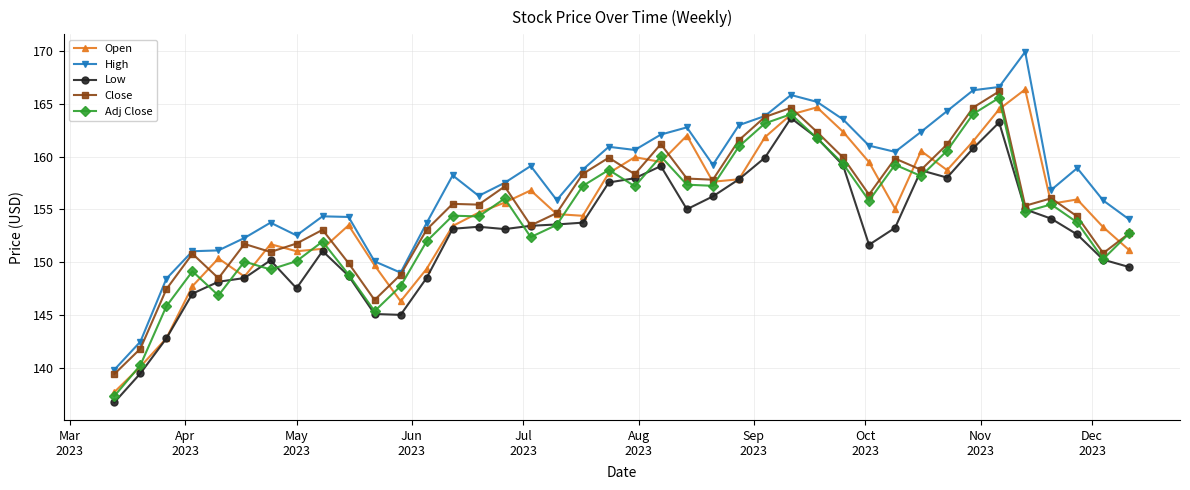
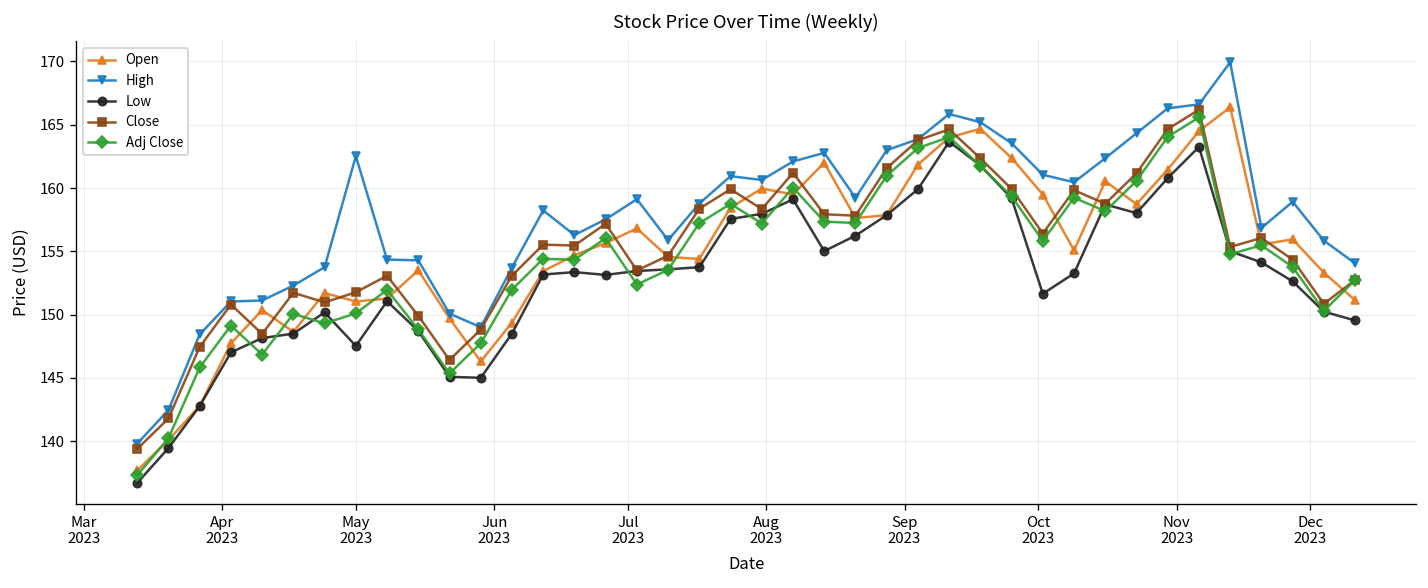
High, May 2023: 152.5 -> 162.5
